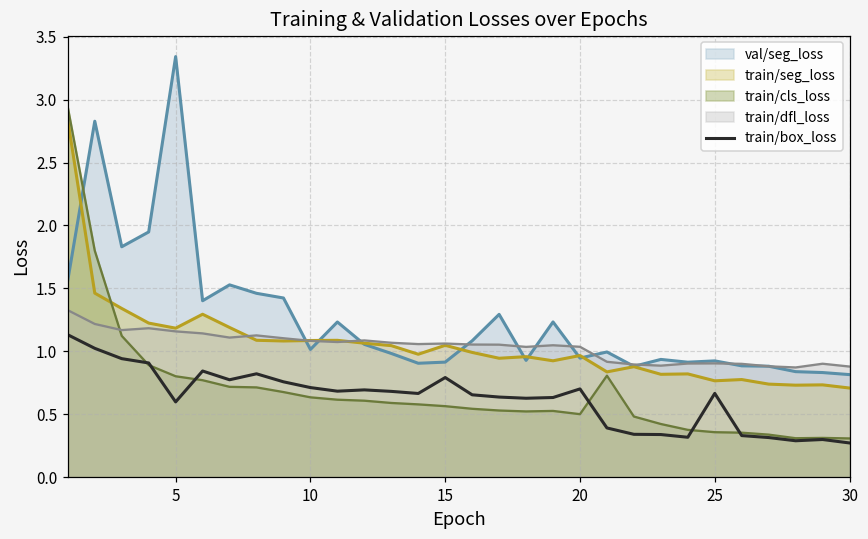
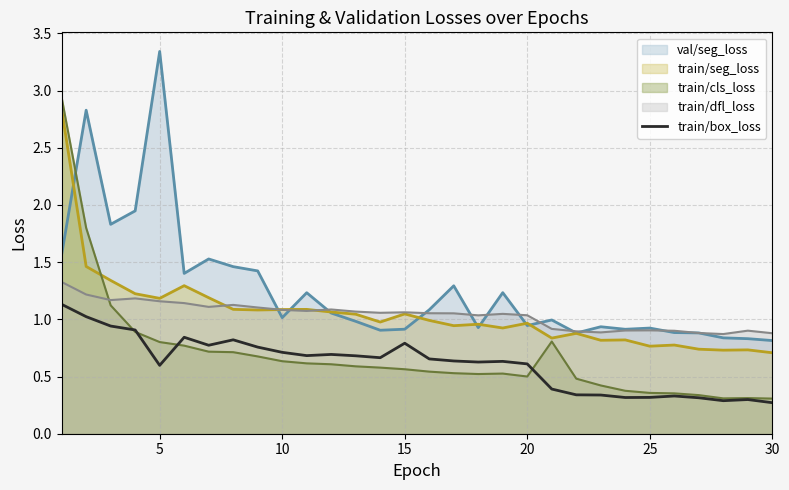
train/box_loss, 20: 0.70 -> 0.61
train/box_loss, 25: 0.67 -> 0.32
